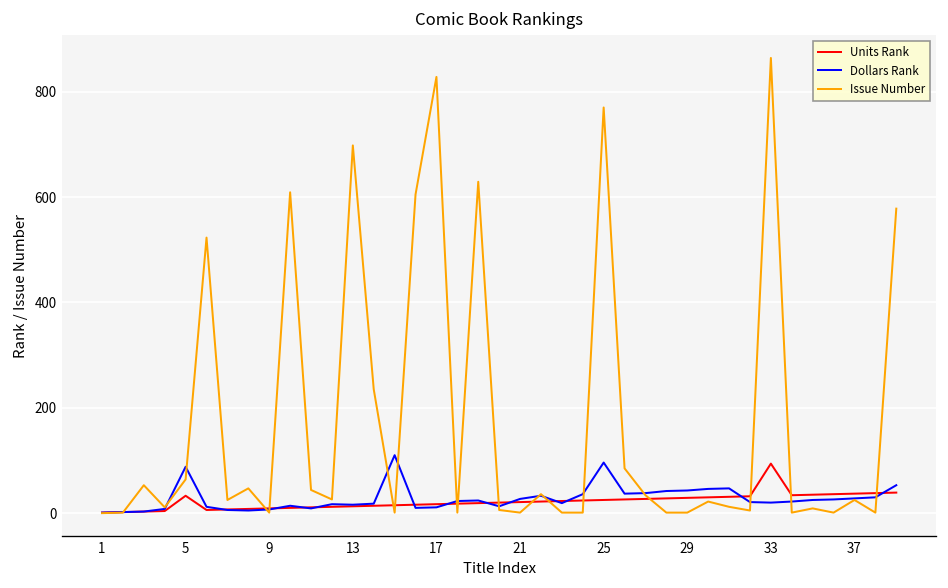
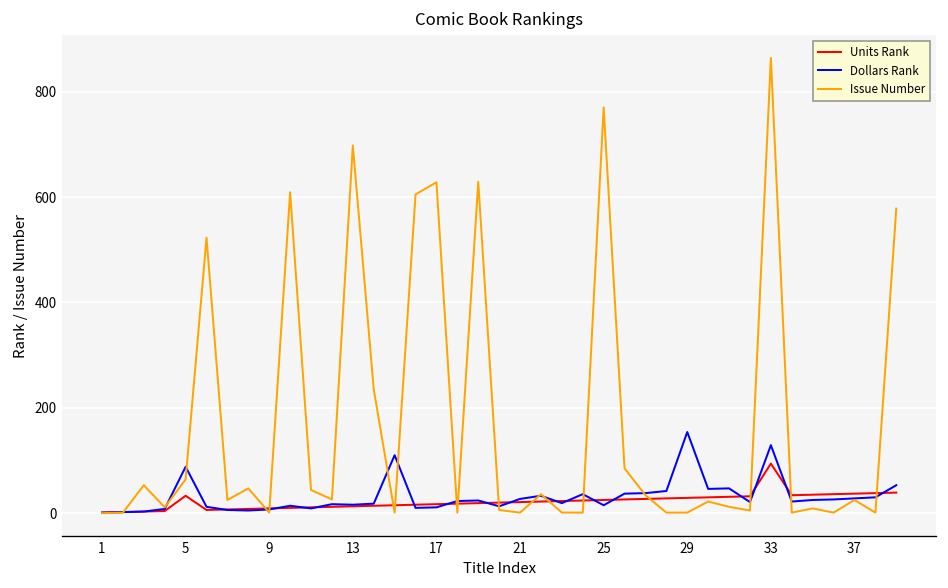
Issue Number, 17: 830 -> 630
Dollars Rank, 25: 100 -> 20
Dollars Rank, 29: 40 -> 150
Dollars Rank, 33: 20 -> 130
